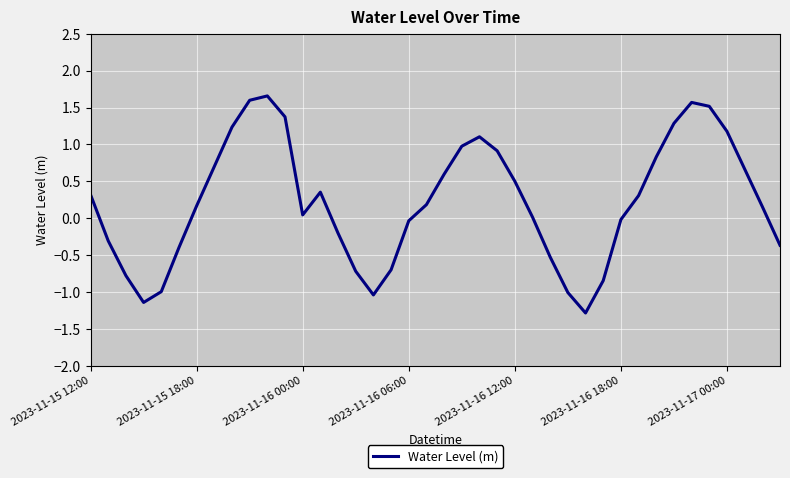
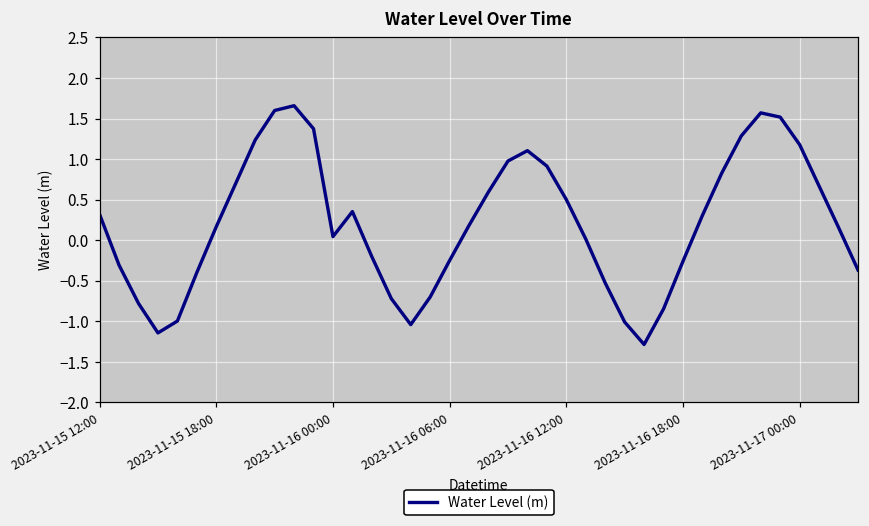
2023-11-16 06:00: 0.0 -> -0.2
2023-11-16 18:00: 0.0 -> -0.3
